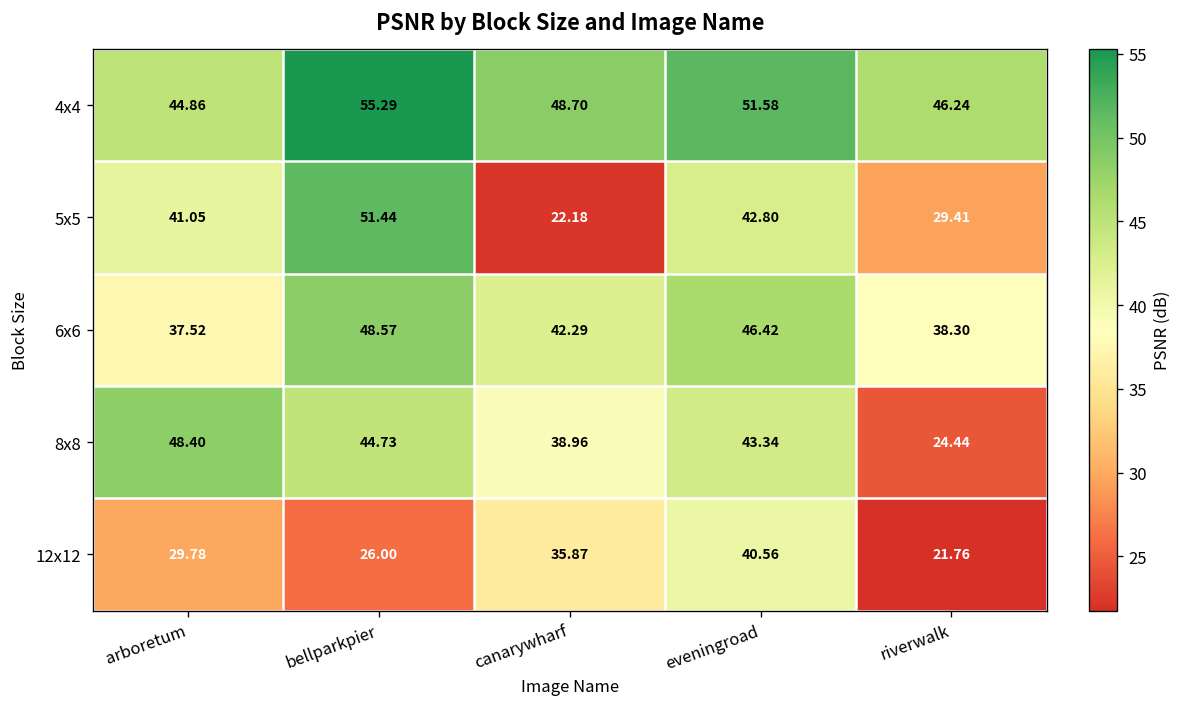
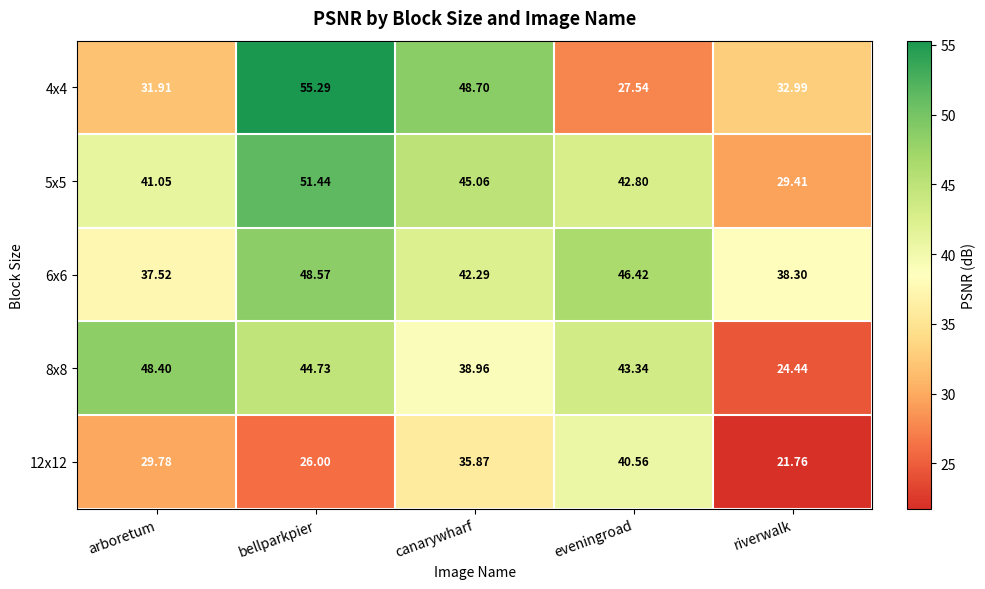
4x4, arboretum: 44.86 -> 31.91
4x4, eveningroad: 51.58 -> 27.54
4x4, riverwalk: 46.24 -> 32.99
5x5, canarywharf: 22.18 -> 45.06
